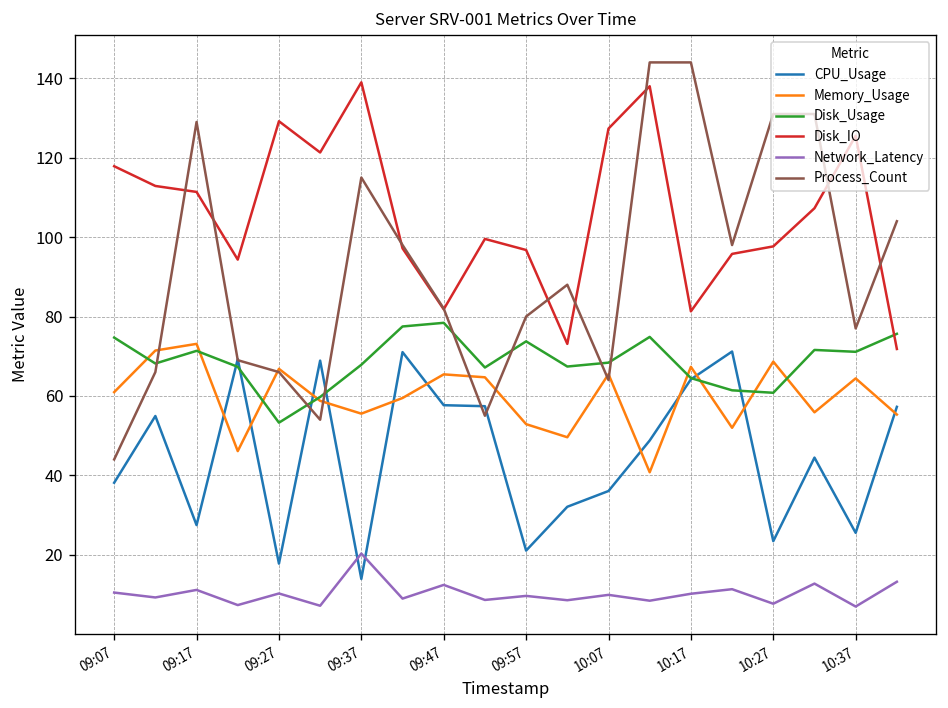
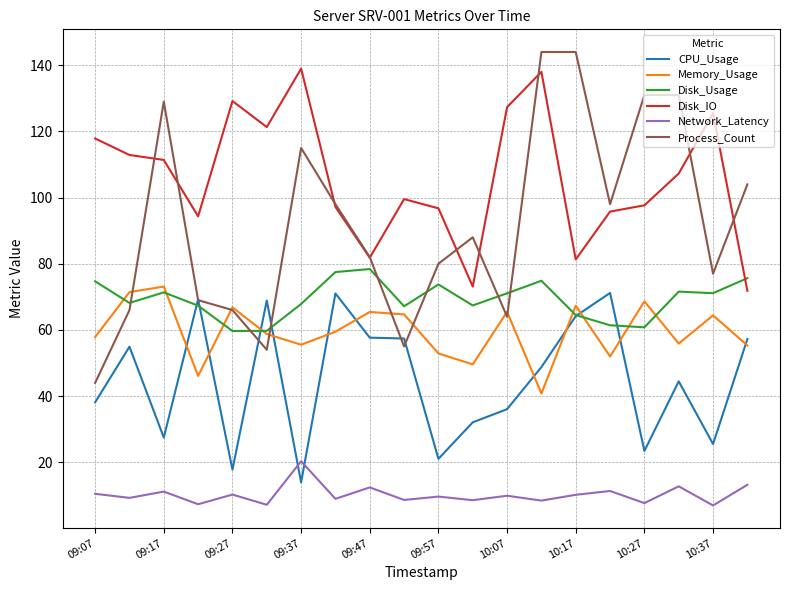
Memory_Usage, 09:07: 61 -> 58
Disk_Usage, 09:27: 53 -> 60
Disk_Usage, 10:07: 68 -> 71
